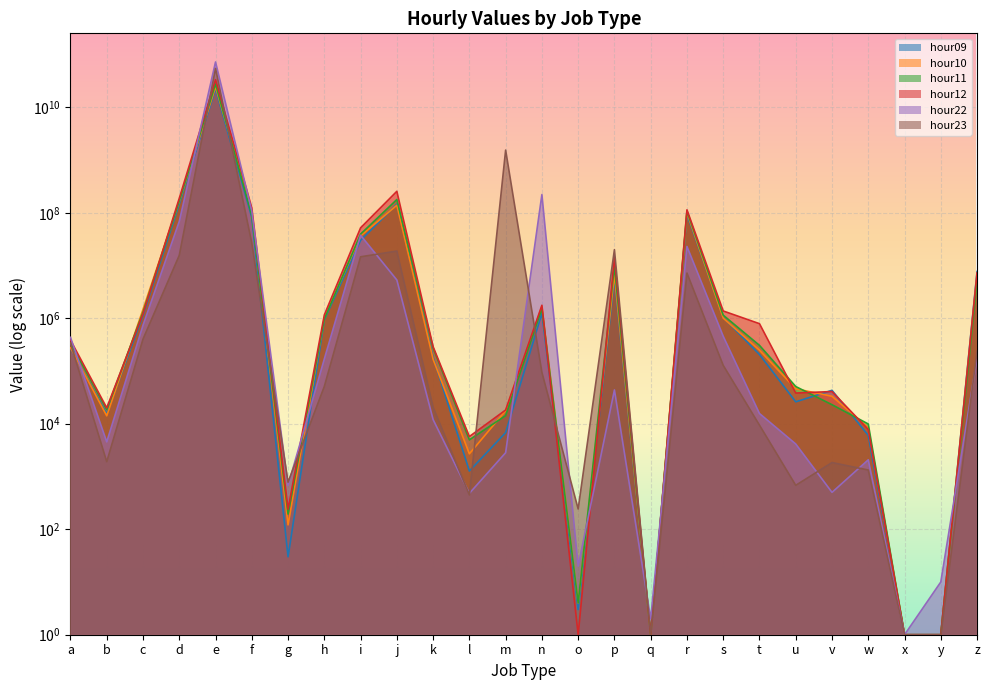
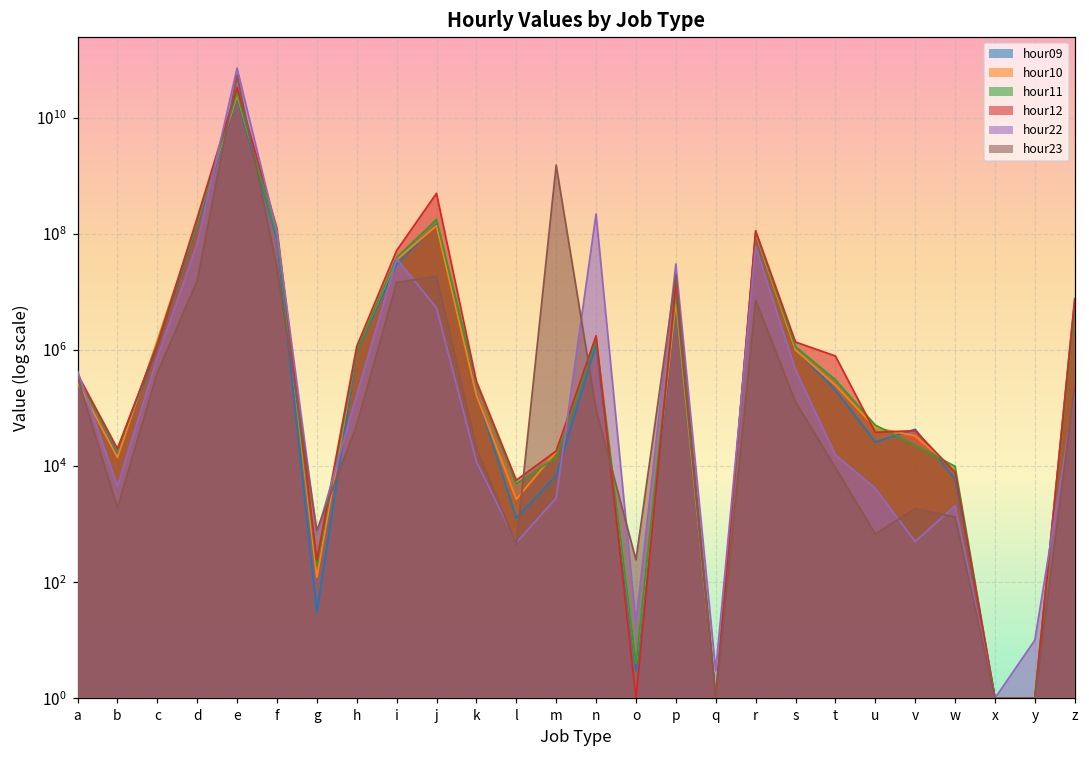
hour12, j: 300000000 -> 500000000
hour22, p: 40000 -> 30000000
hour22, q: 2 -> 3
hour22, r: 20000000 -> 60000000
